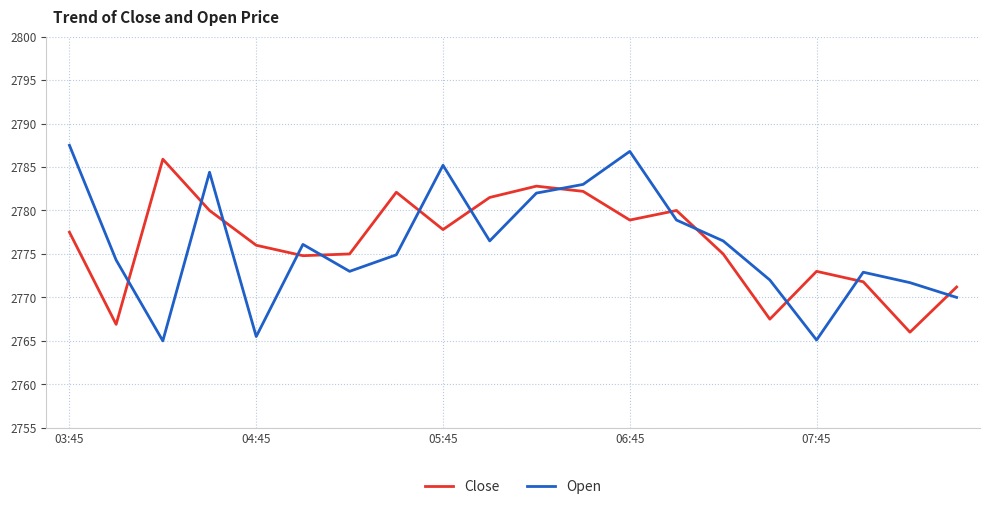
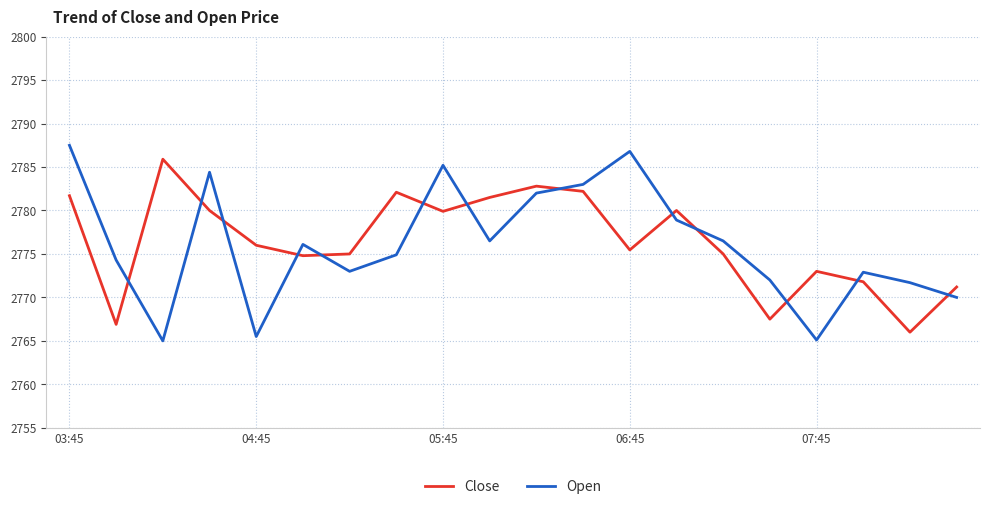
Close, 03:45: 2778 -> 2782
Close, 05:45: 2778 -> 2780
Close, 06:45: 2779 -> 2775
